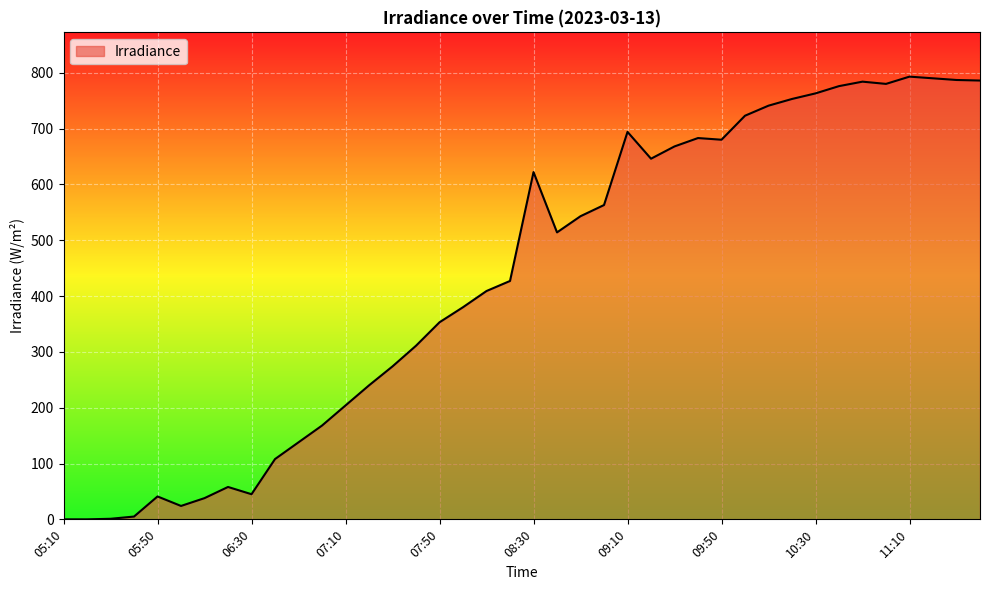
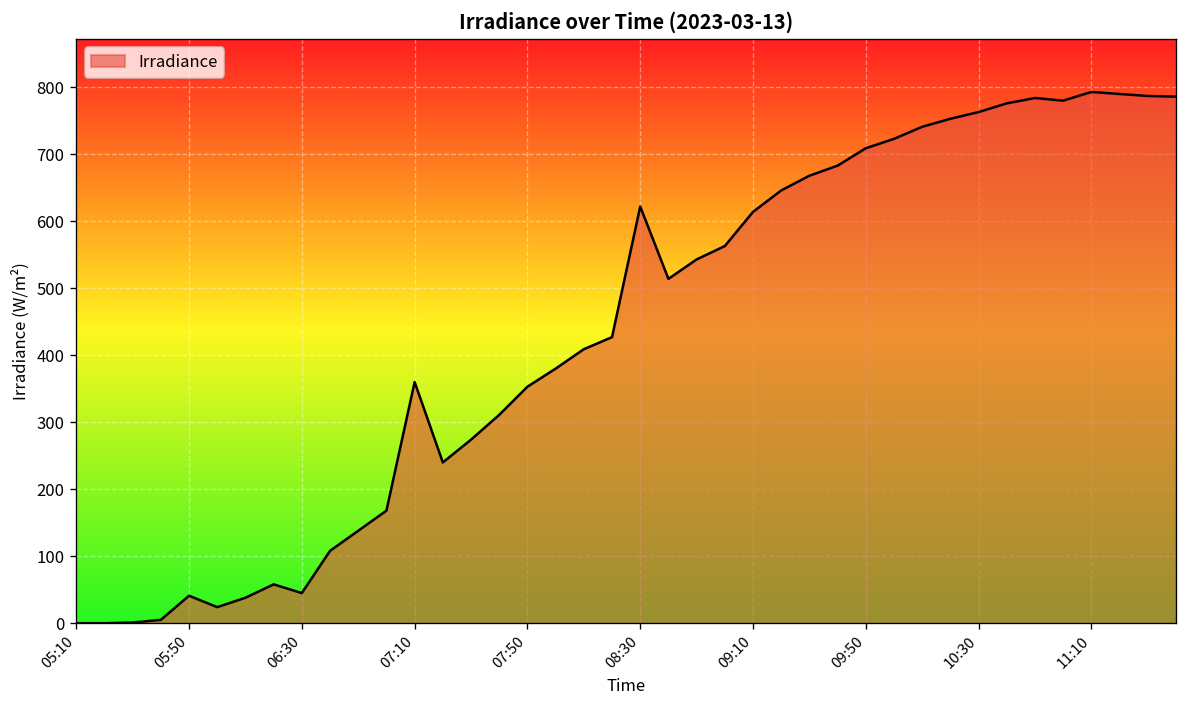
07:10: 200 -> 360
09:10: 690 -> 610
09:50: 680 -> 710
